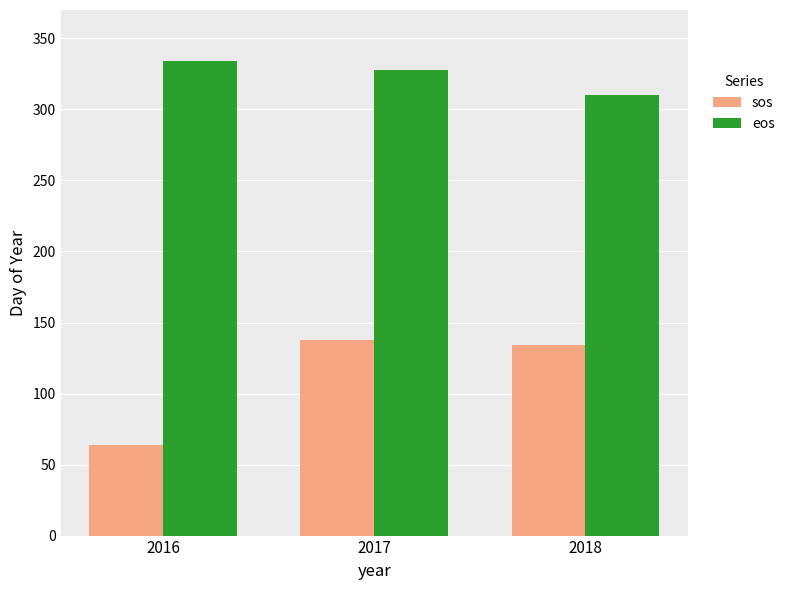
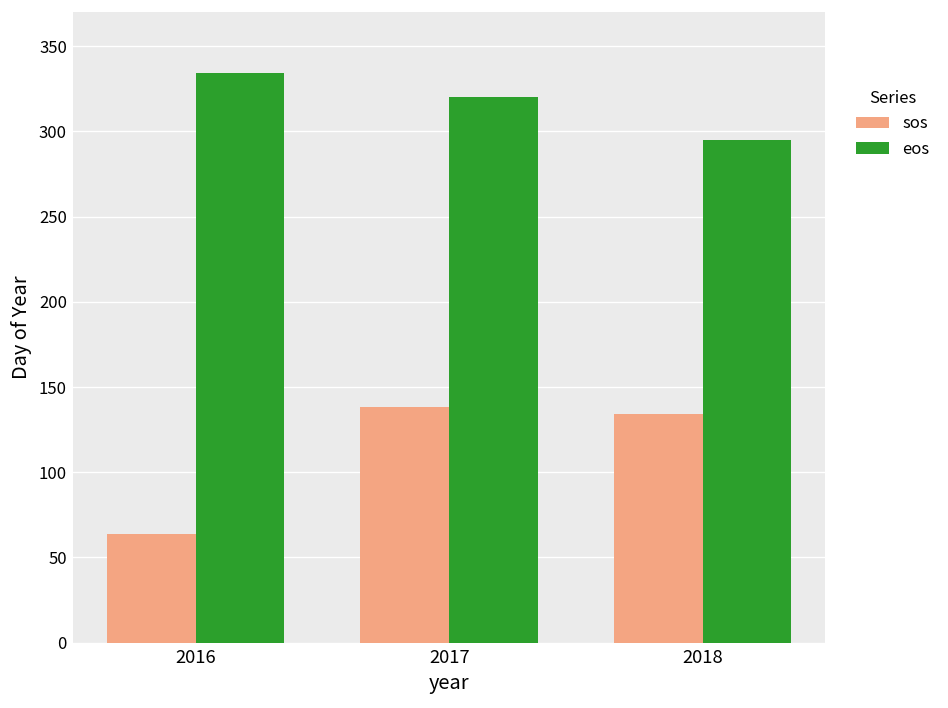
eos, 2017: 328 -> 320
eos, 2018: 310 -> 295
